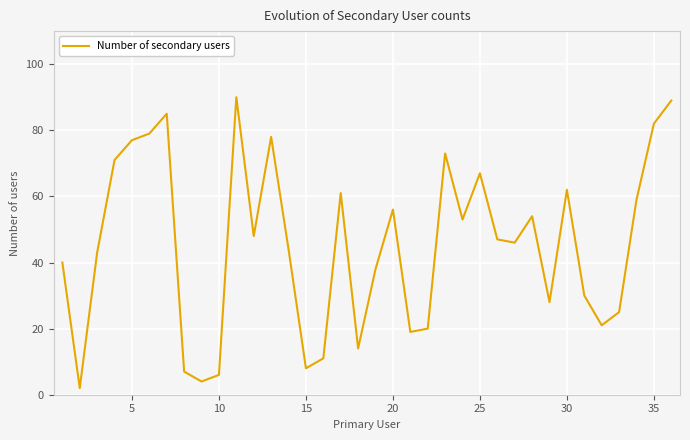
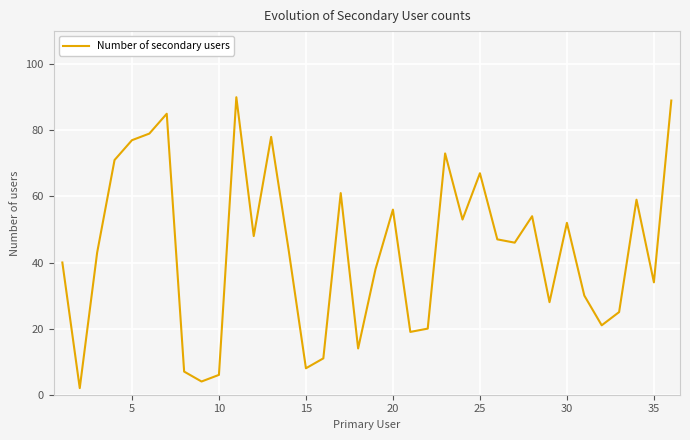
30: 62 -> 52
35: 82 -> 34
